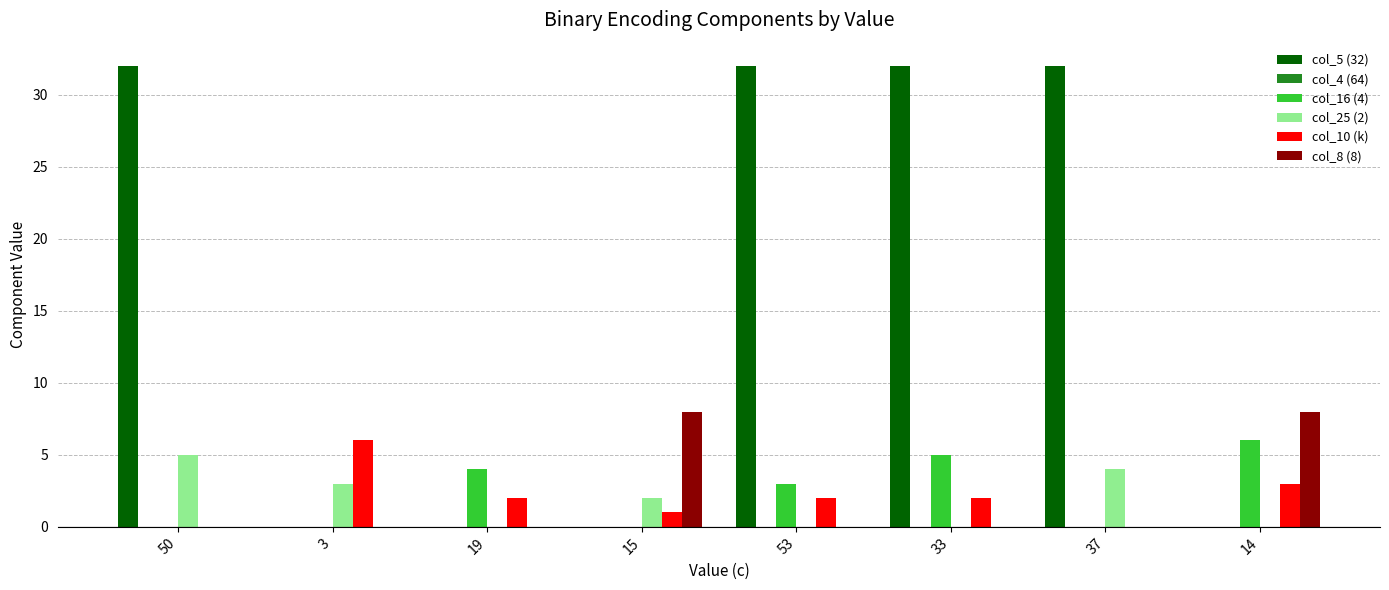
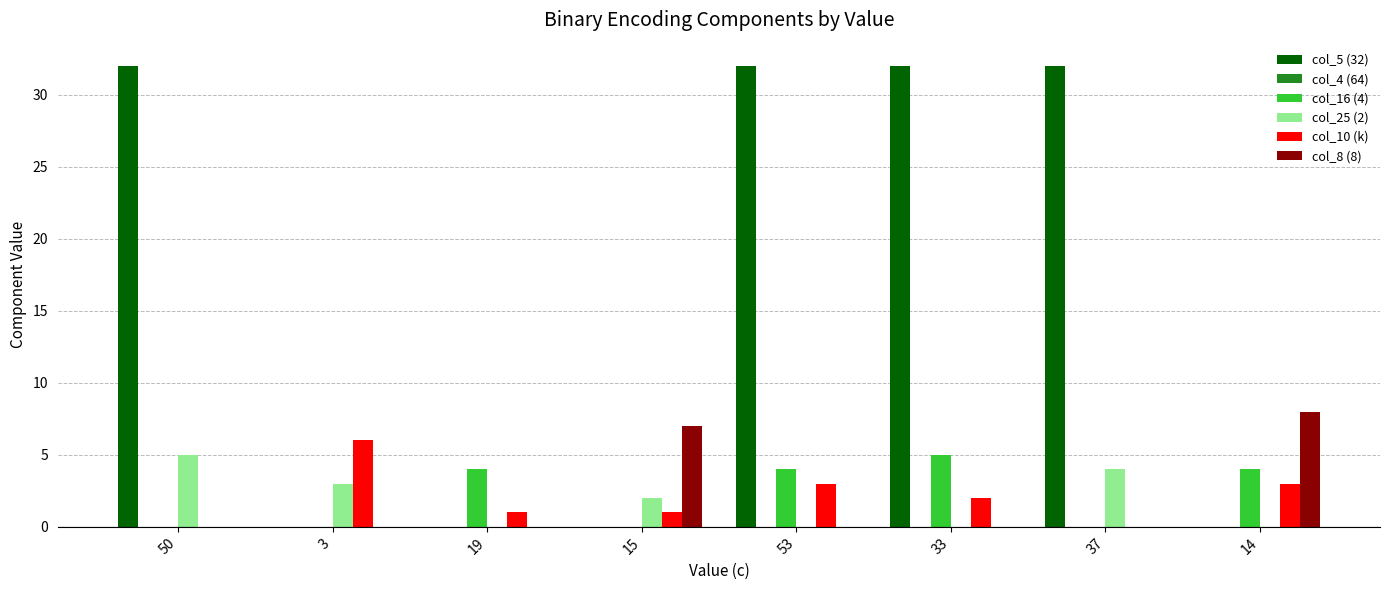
col_10 (k), 19: 2 -> 1
col_8 (8), 15: 8 -> 7
col_16 (4), 53: 3 -> 4
col_10 (k), 53: 2 -> 3
col_16 (4), 14: 6 -> 4
